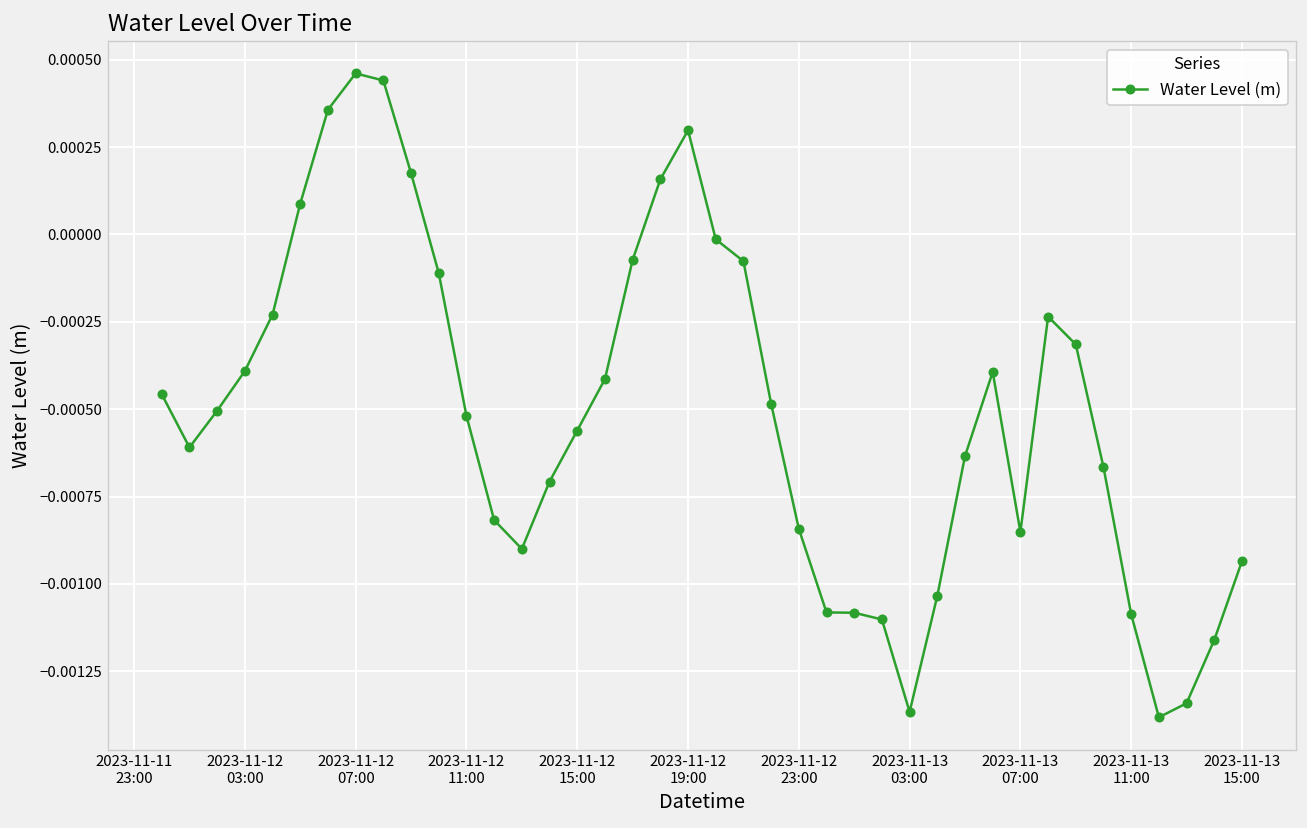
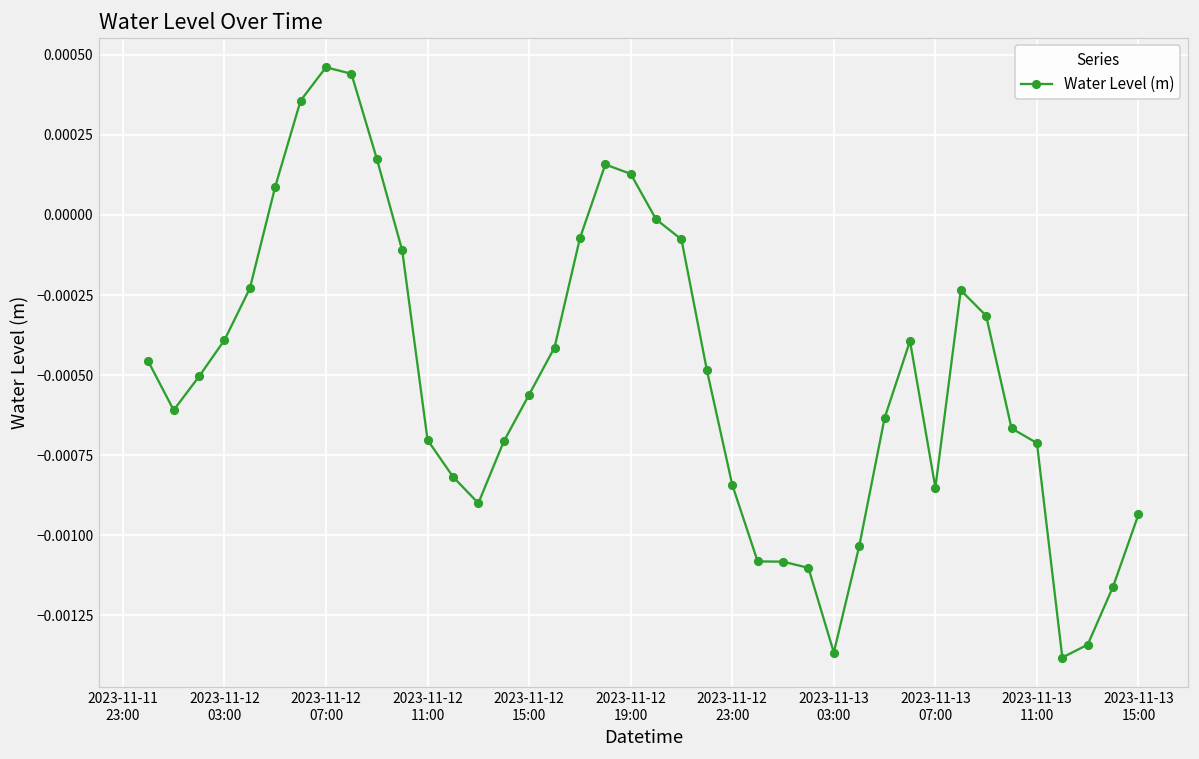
2023-11-12 11:00: -0.00052 -> -0.00070
2023-11-12 19:00: 0.00030 -> 0.00013
2023-11-13 11:00: -0.00109 -> -0.00071
